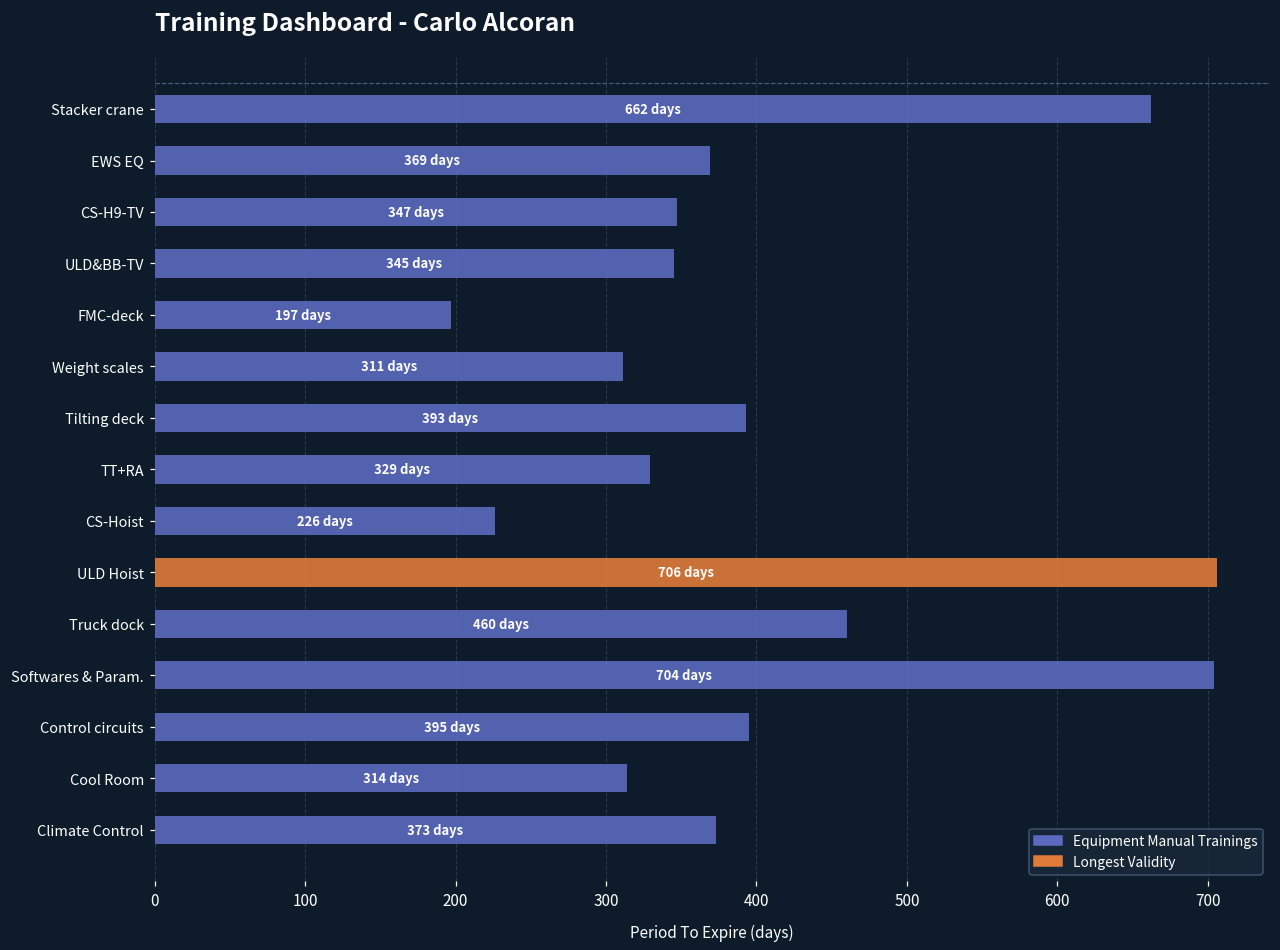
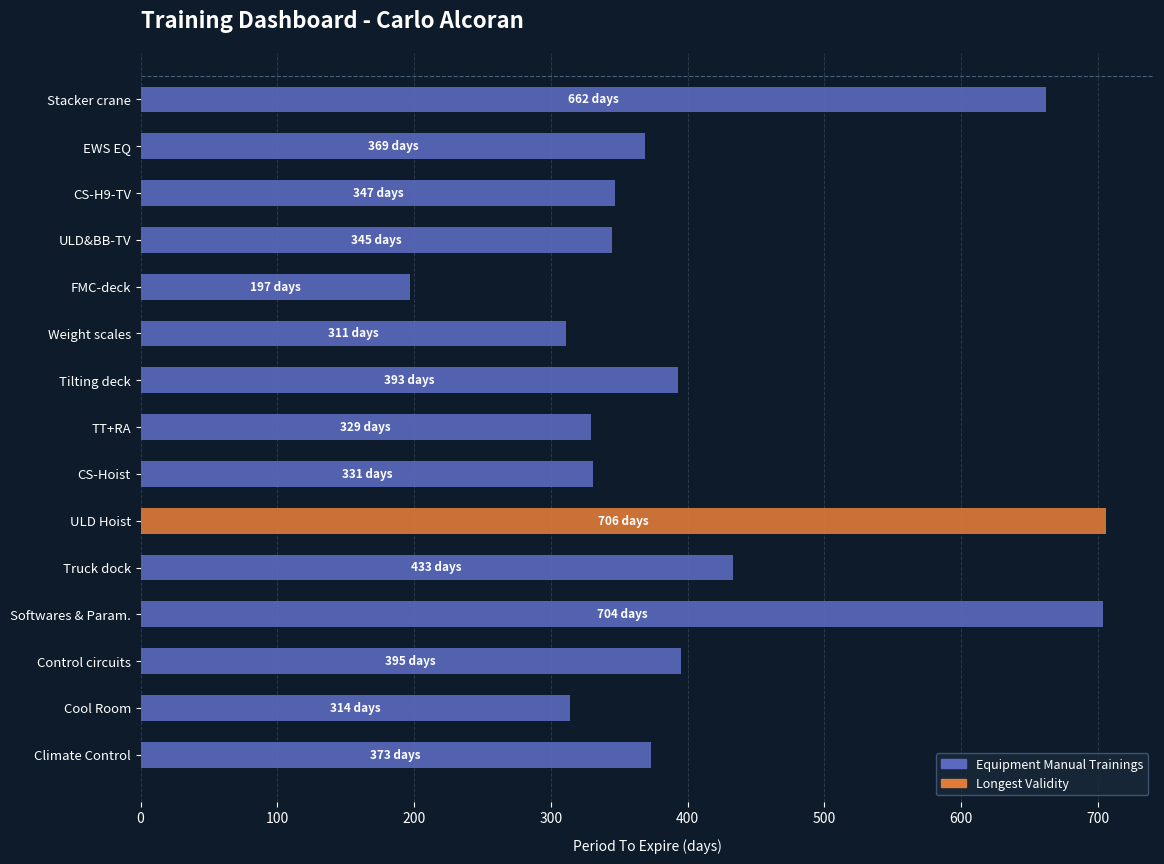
CS-Hoist: 226 -> 331
Truck dock: 460 -> 433
